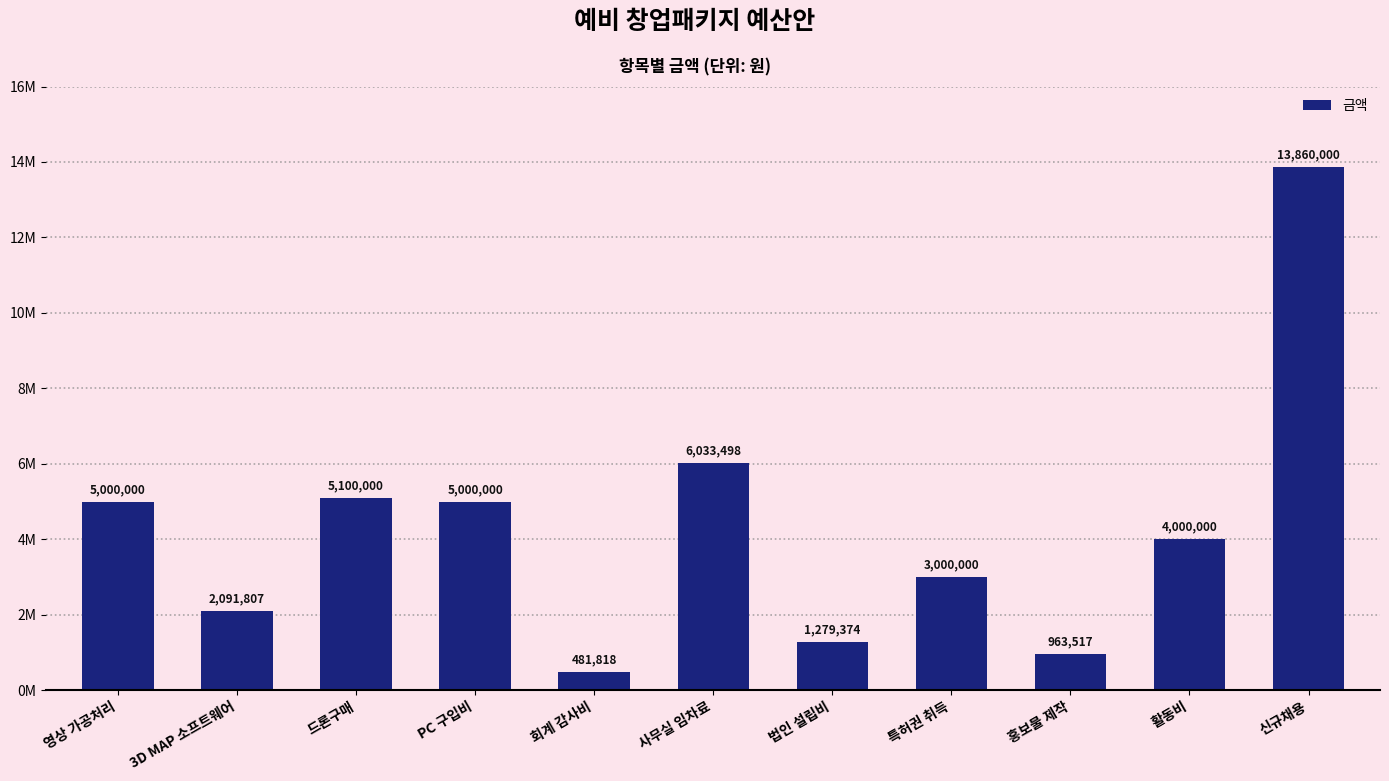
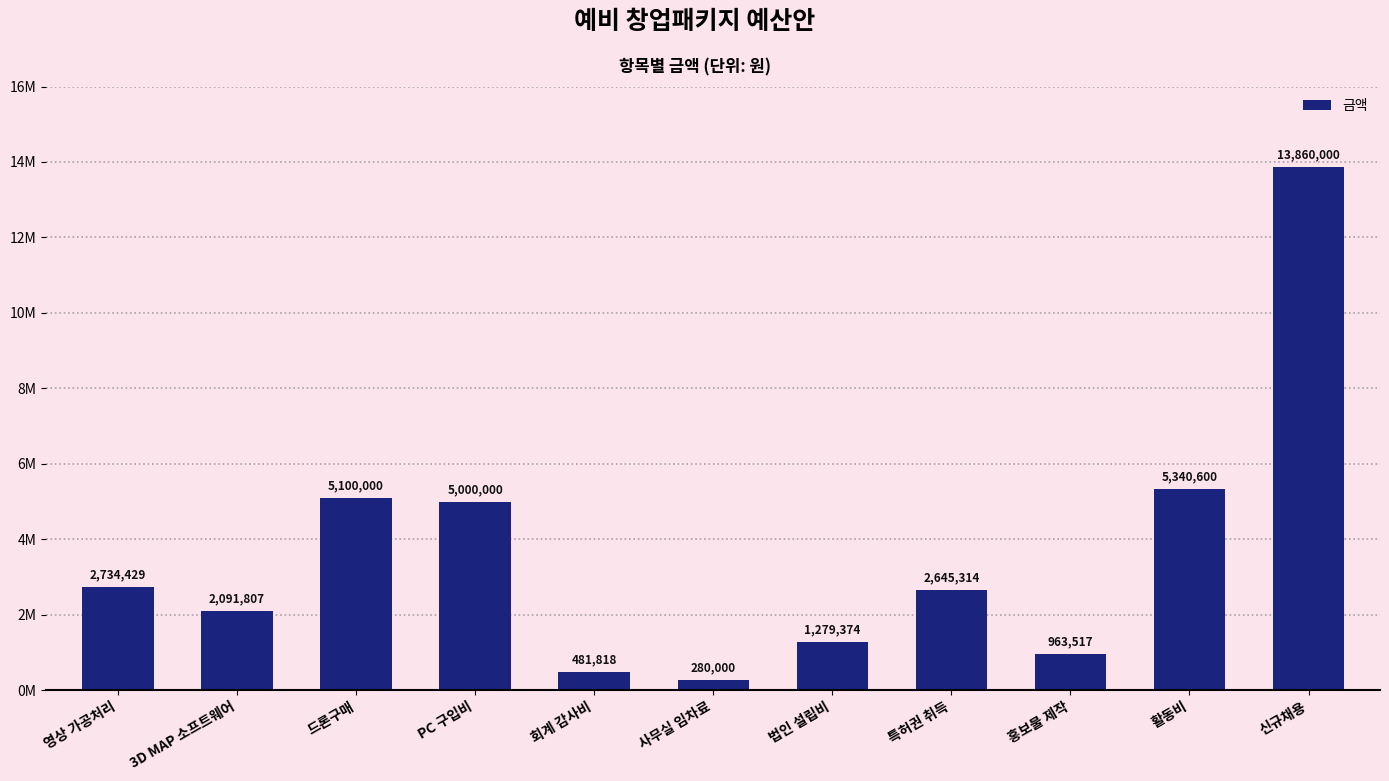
영상 가공처리: 5,000,000 -> 2,734,429
사무실 임차료: 6,033,498 -> 280,000
특허권 취득: 3,000,000 -> 2,645,314
활동비: 4,000,000 -> 5,340,600
